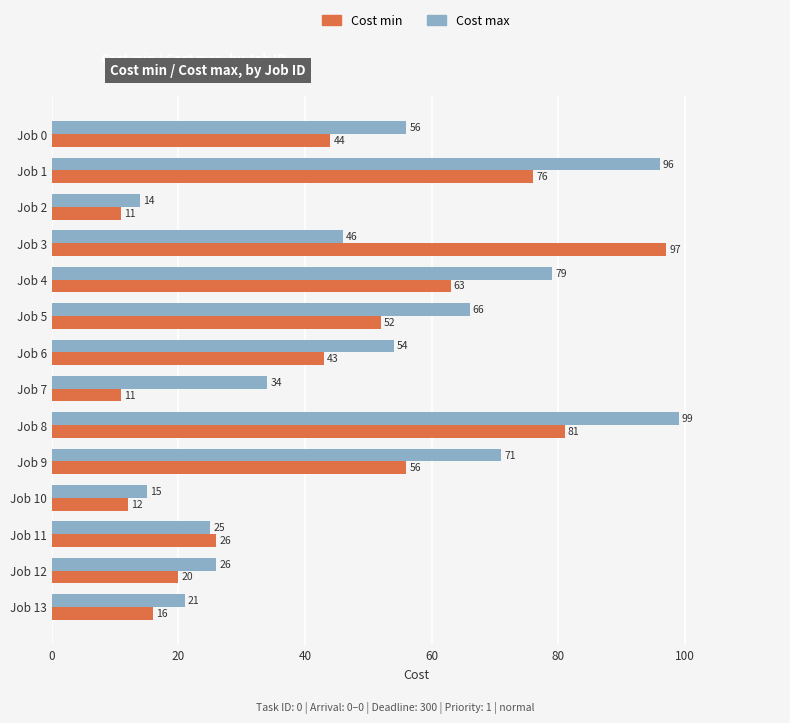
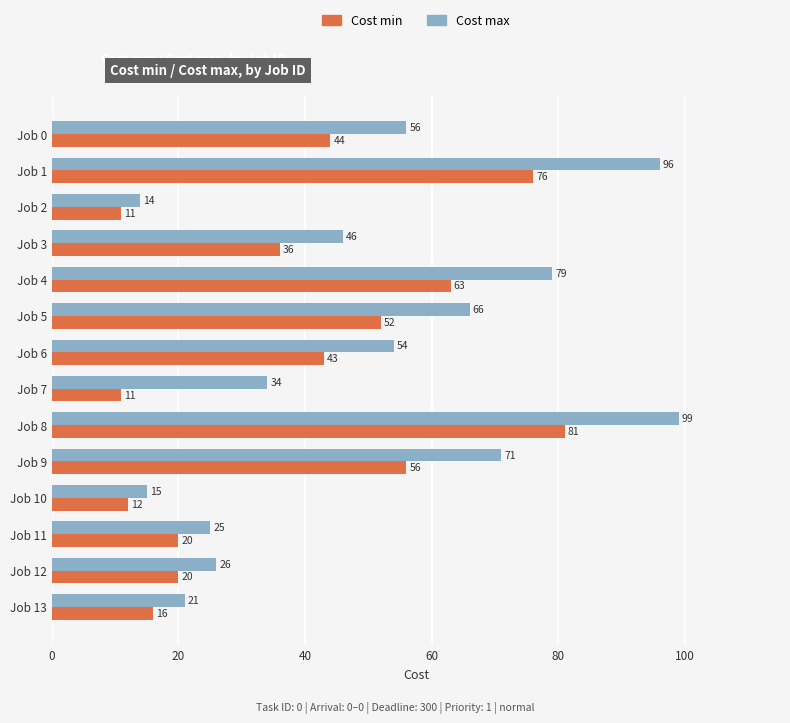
Cost min, Job 3: 97 -> 36
Cost min, Job 11: 26 -> 20
